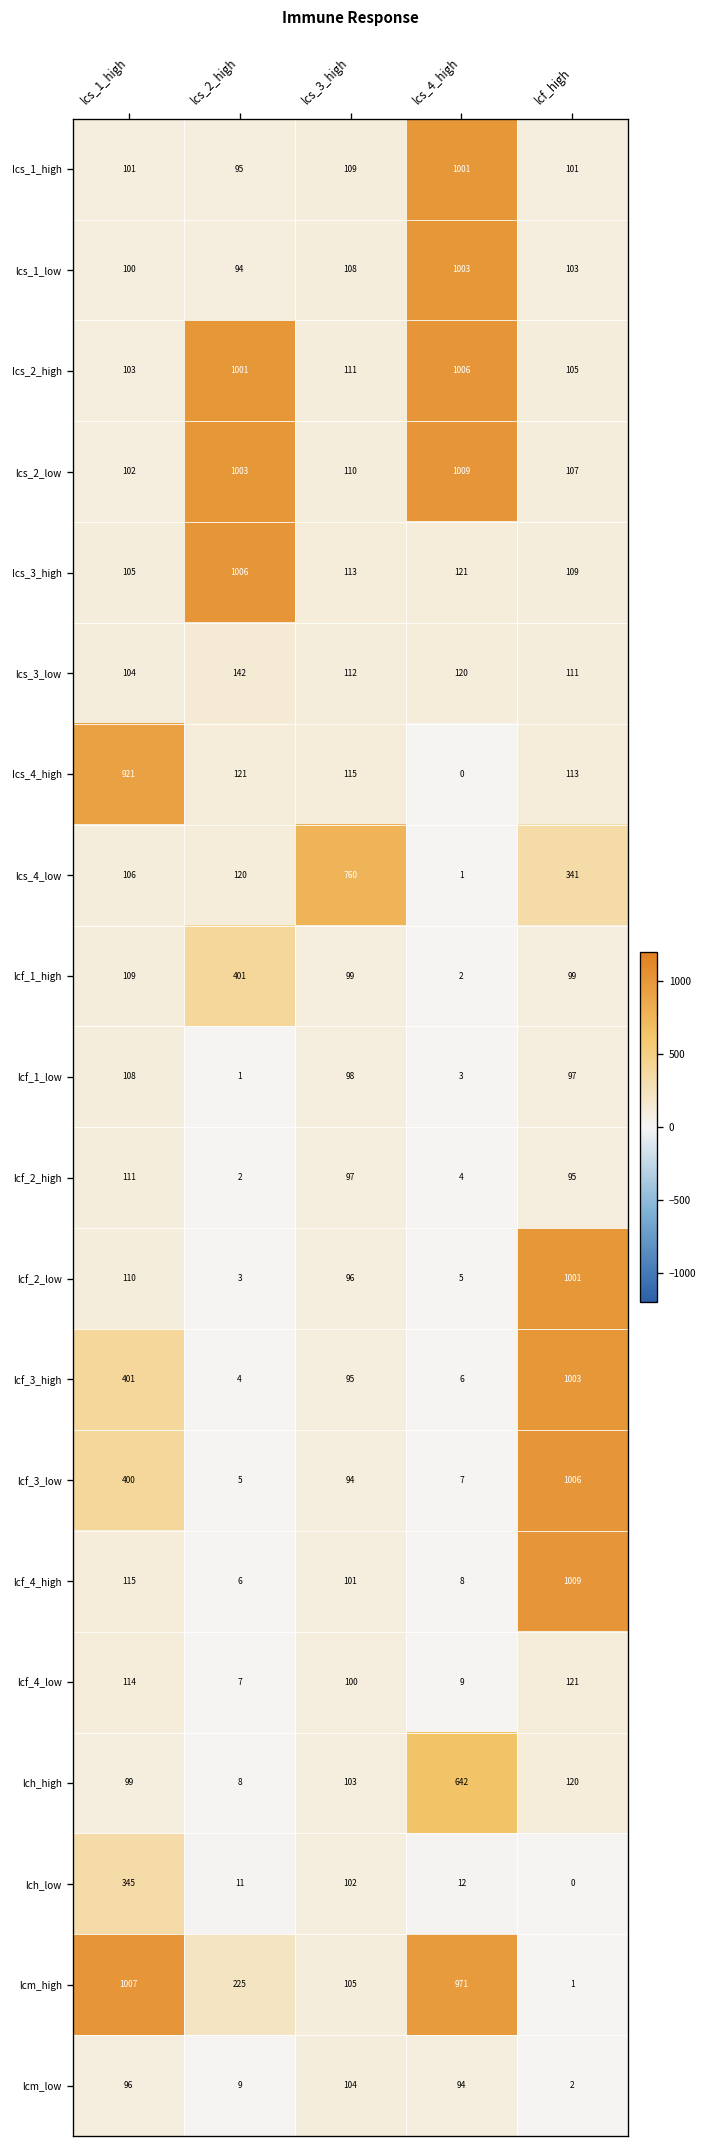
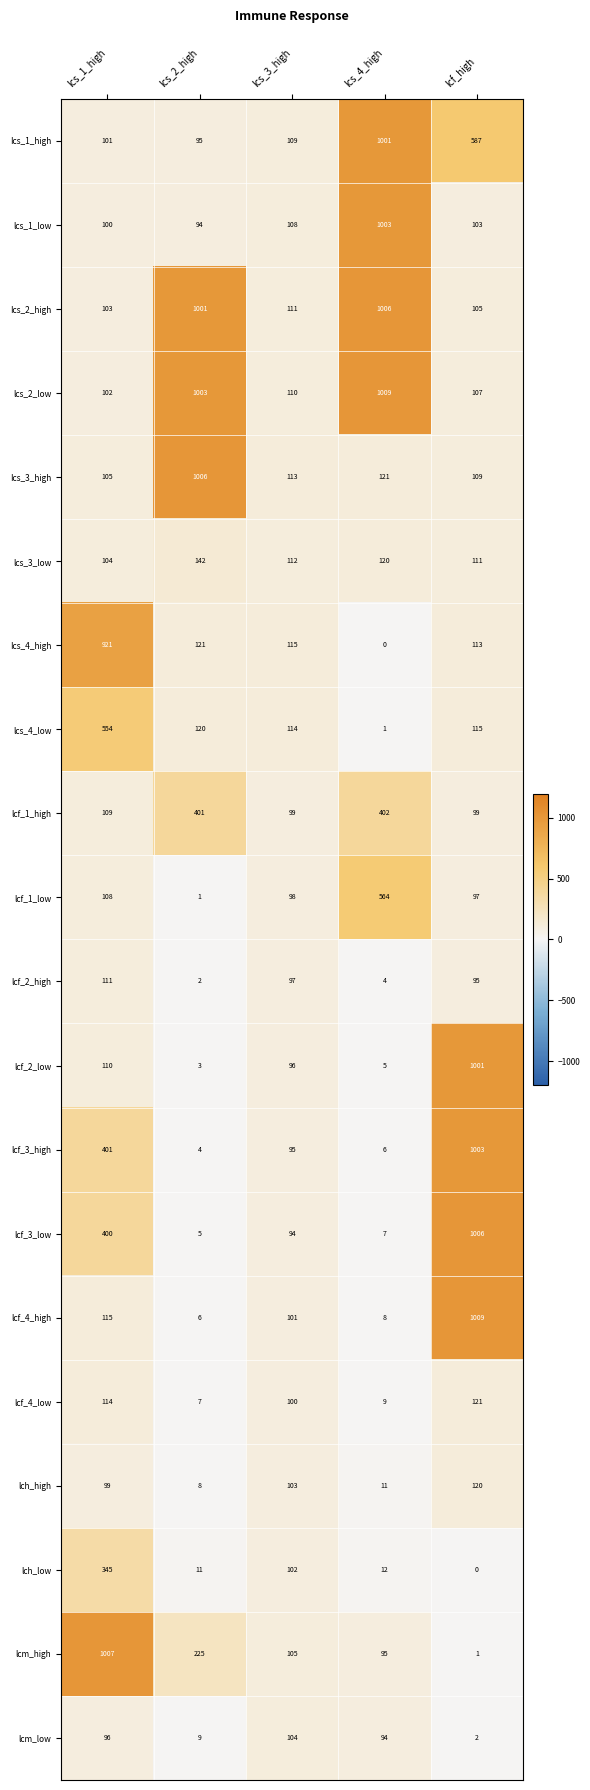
Ics_1_high, lcf_high: 101 -> 587
lcs_4_low, lcs_1_high: 106 -> 554
lcs_4_low, lcs_3_high: 760 -> 114
lcs_4_low, lcf_high: 341 -> 115
lcf_1_high, lcs_4_high: 2 -> 402
lcf_1_low, lcs_4_high: 3 -> 564
lch_high, lcs_4_high: 642 -> 11
lcm_high, lcs_4_high: 971 -> 95
